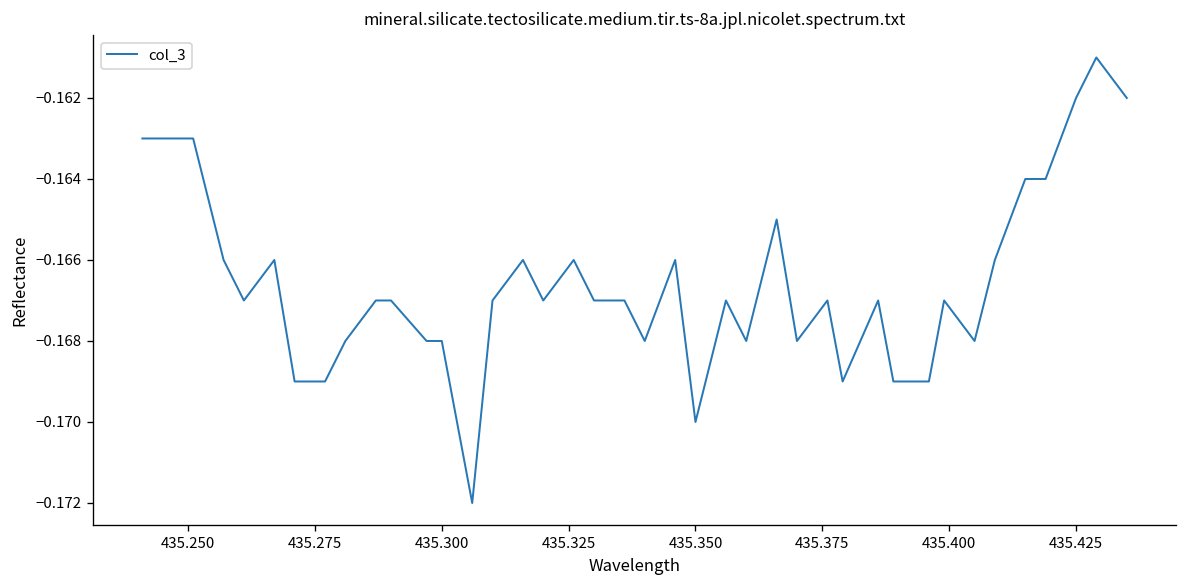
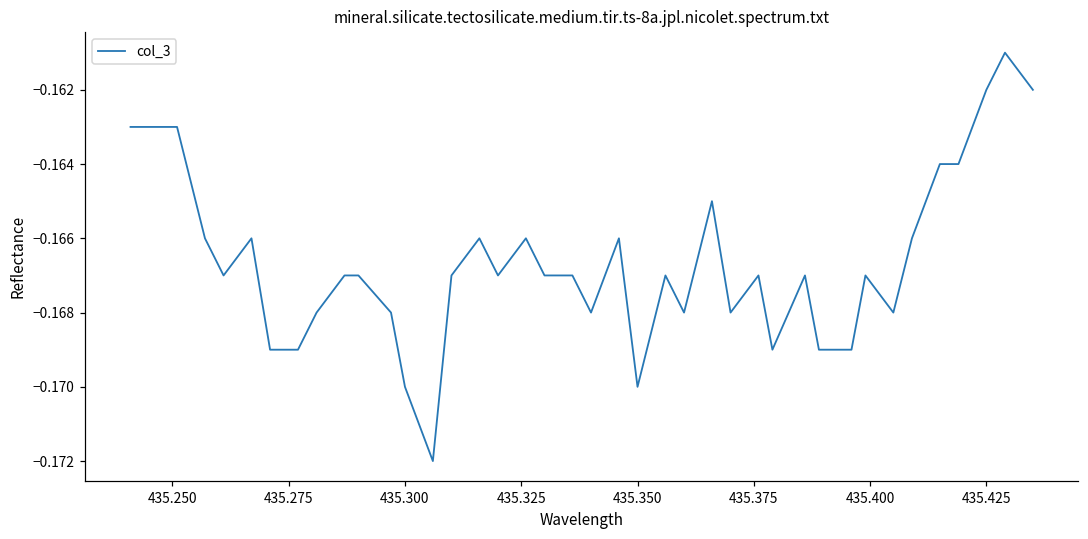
435.300: -0.168 -> -0.170
